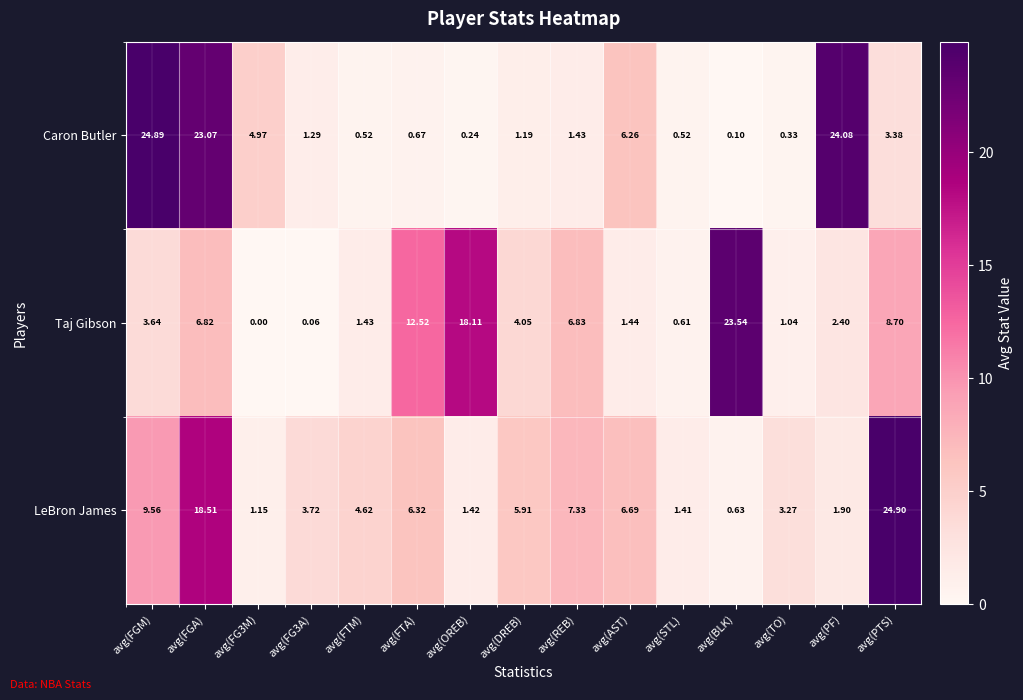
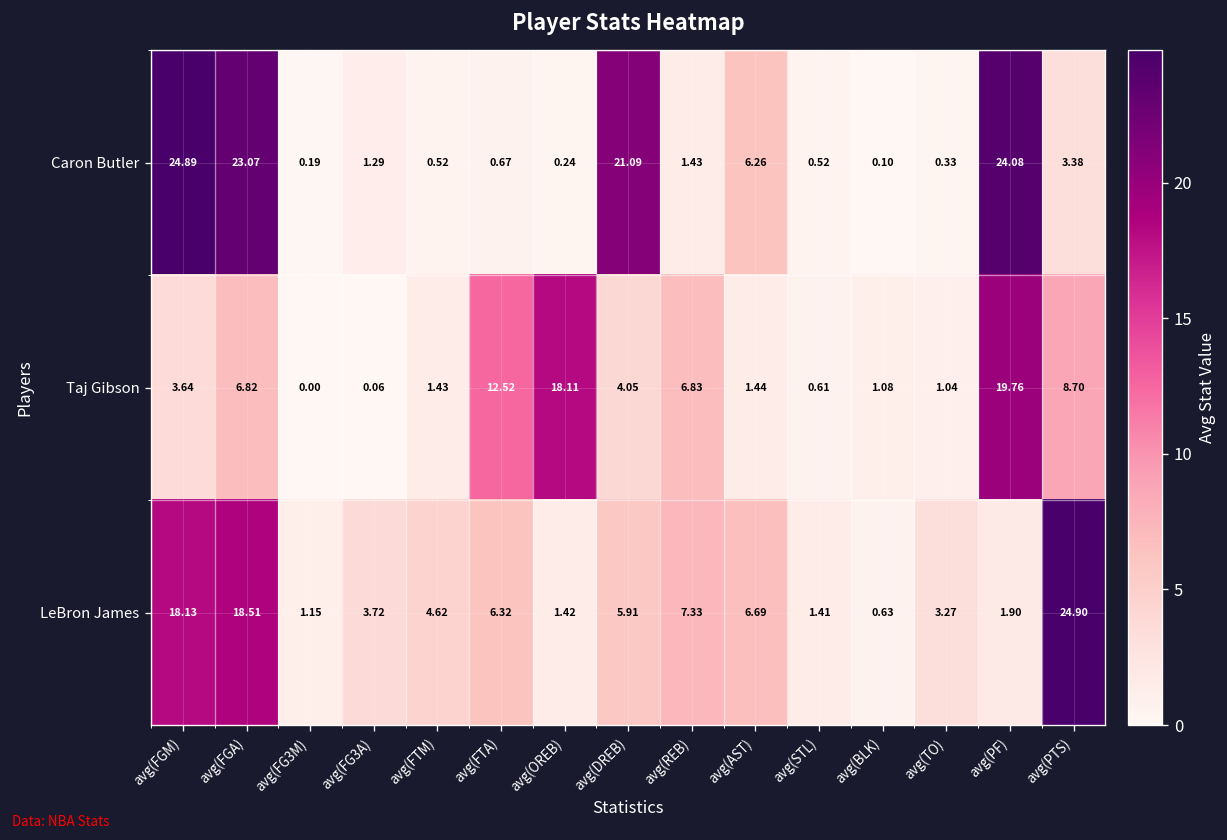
Caron Butler, avg(FG3M): 4.97 -> 0.19
Caron Butler, avg(DREB): 1.19 -> 21.09
Taj Gibson, avg(BLK): 23.54 -> 1.08
Taj Gibson, avg(PF): 2.40 -> 19.76
LeBron James, avg(FGM): 9.56 -> 18.13
